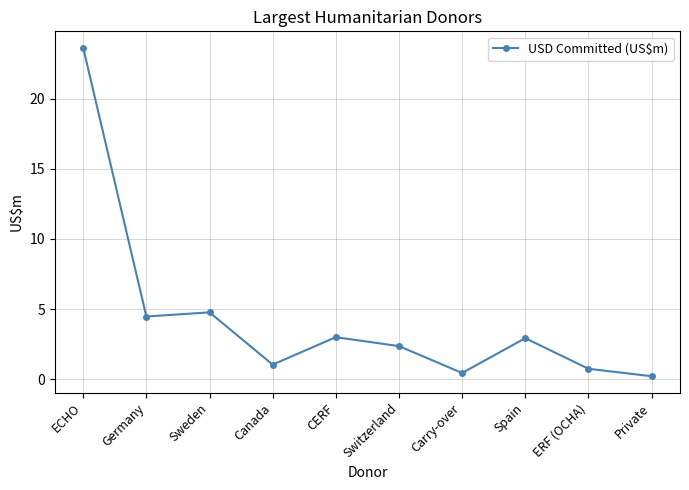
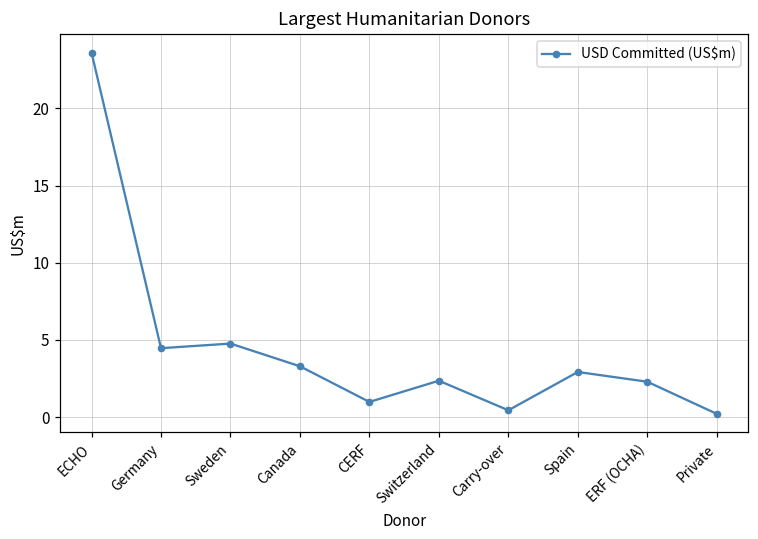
Canada: 1.0 -> 3.3
CERF: 3.0 -> 1.0
ERF (OCHA): 0.7 -> 2.3
